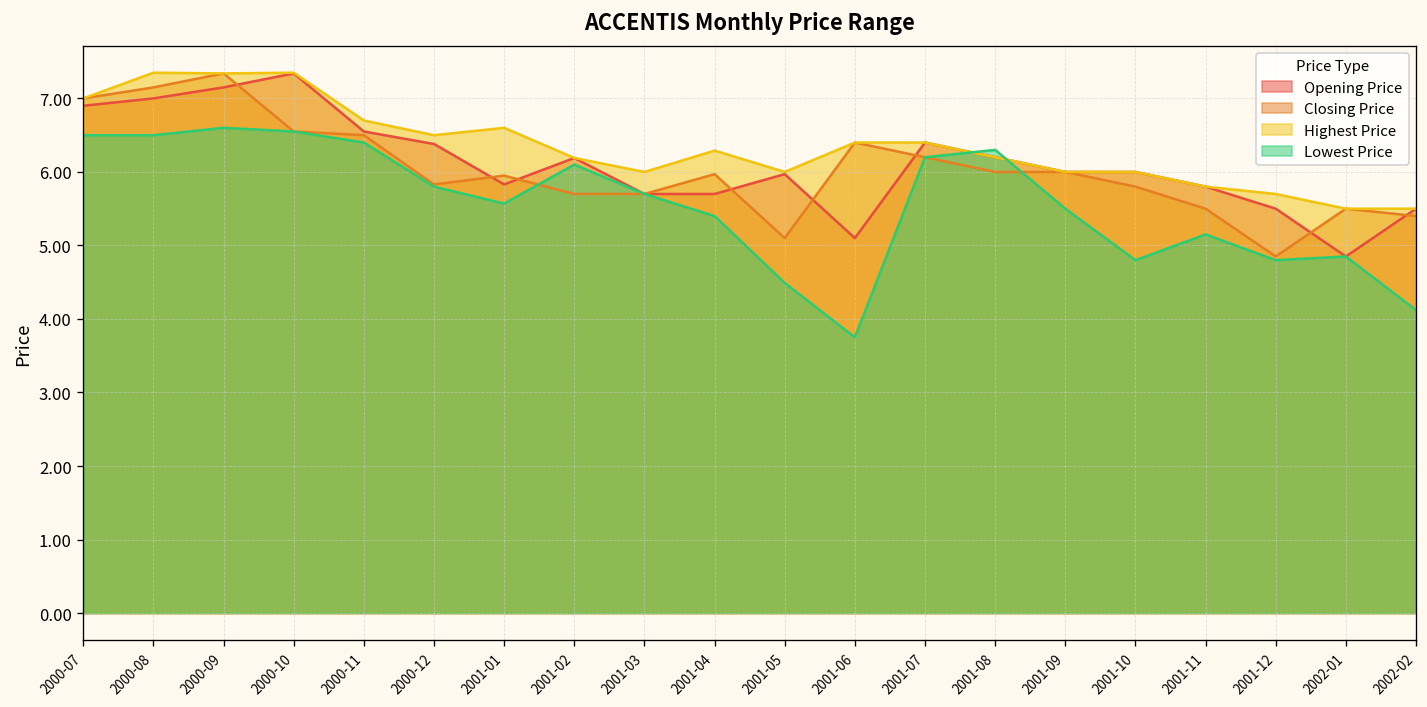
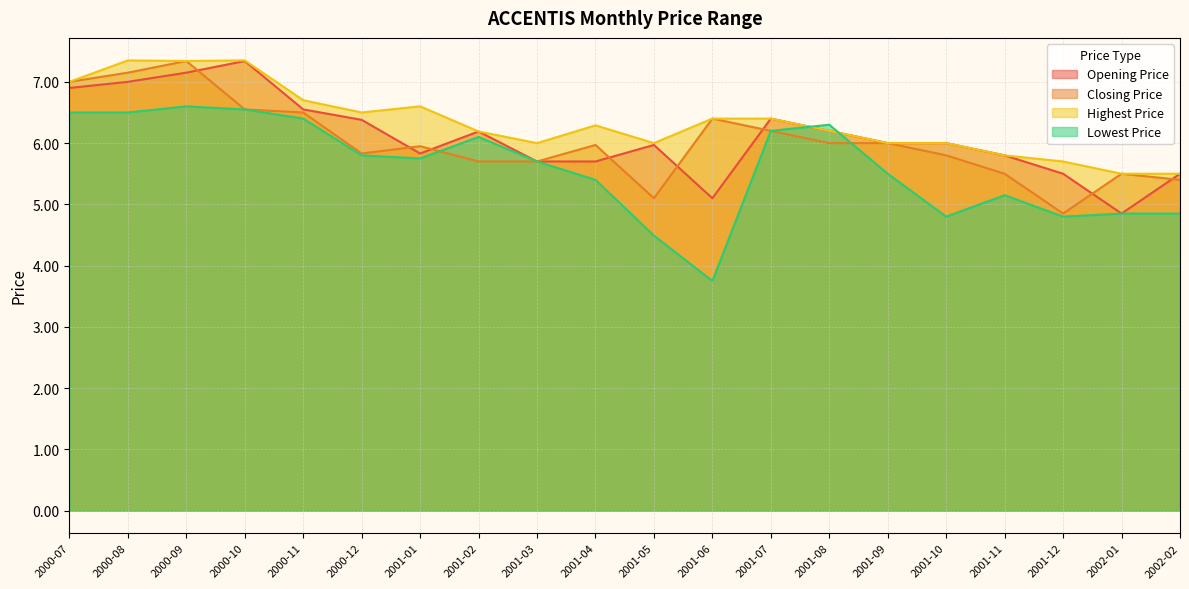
Lowest Price, 2001-01: 5.6 -> 5.8
Lowest Price, 2002-02: 4.1 -> 4.9
